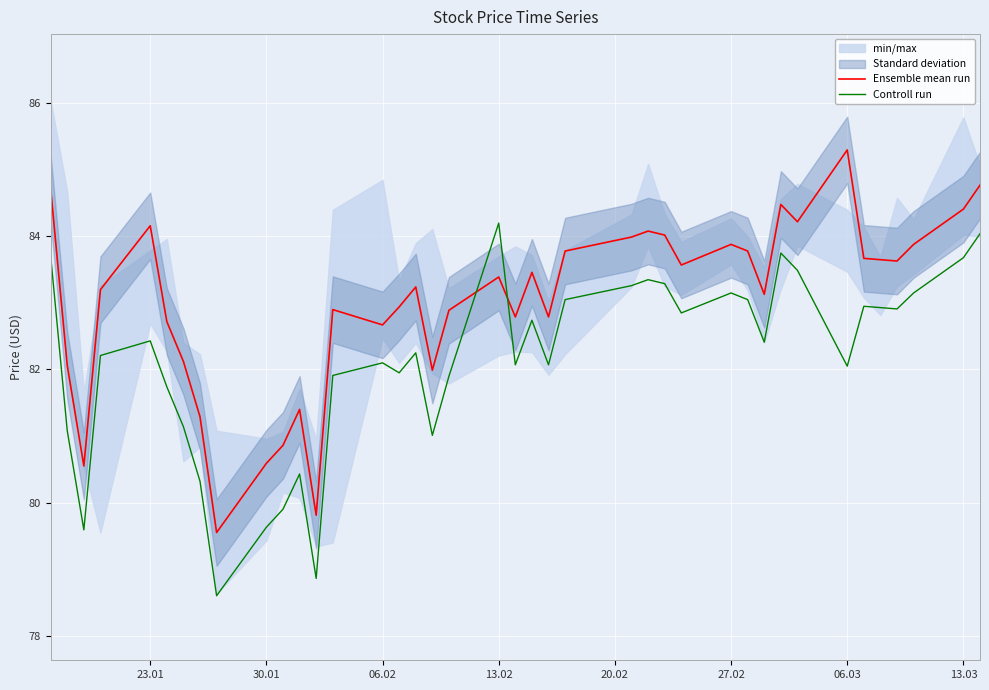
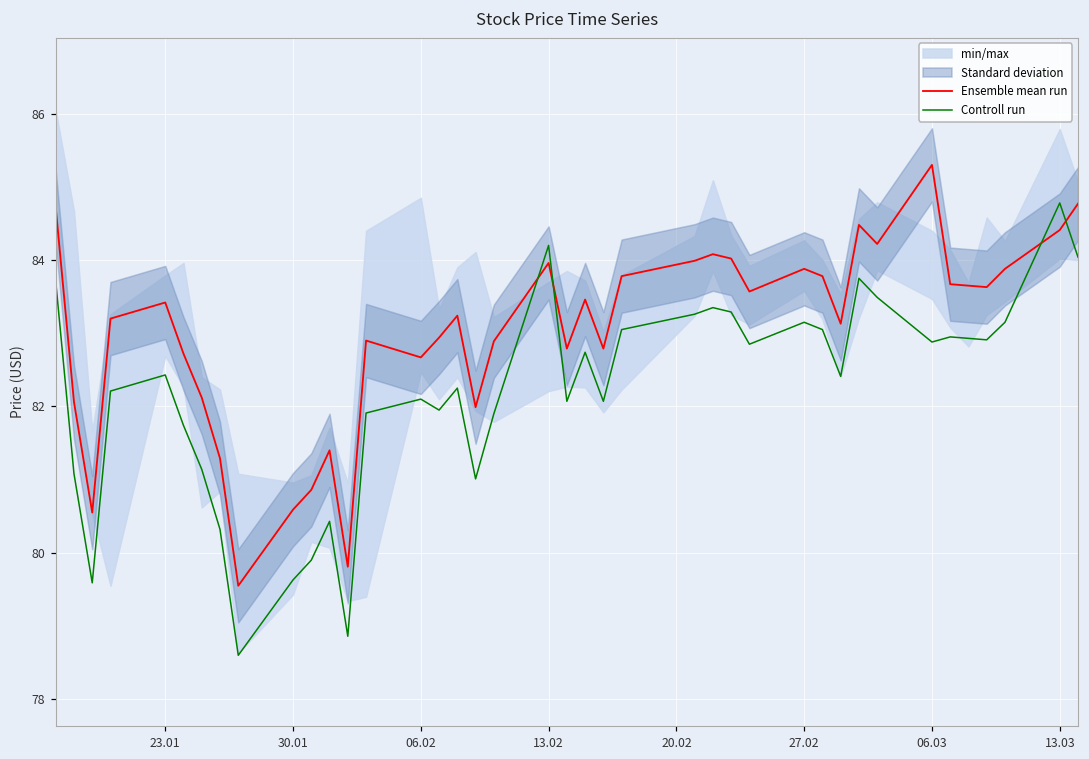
Ensemble mean run, 23.01: 84.2 -> 83.4
Ensemble mean run, 13.02: 83.4 -> 84.0
Controll run, 06.03: 82.1 -> 82.9
Controll run, 13.03: 83.7 -> 84.8
